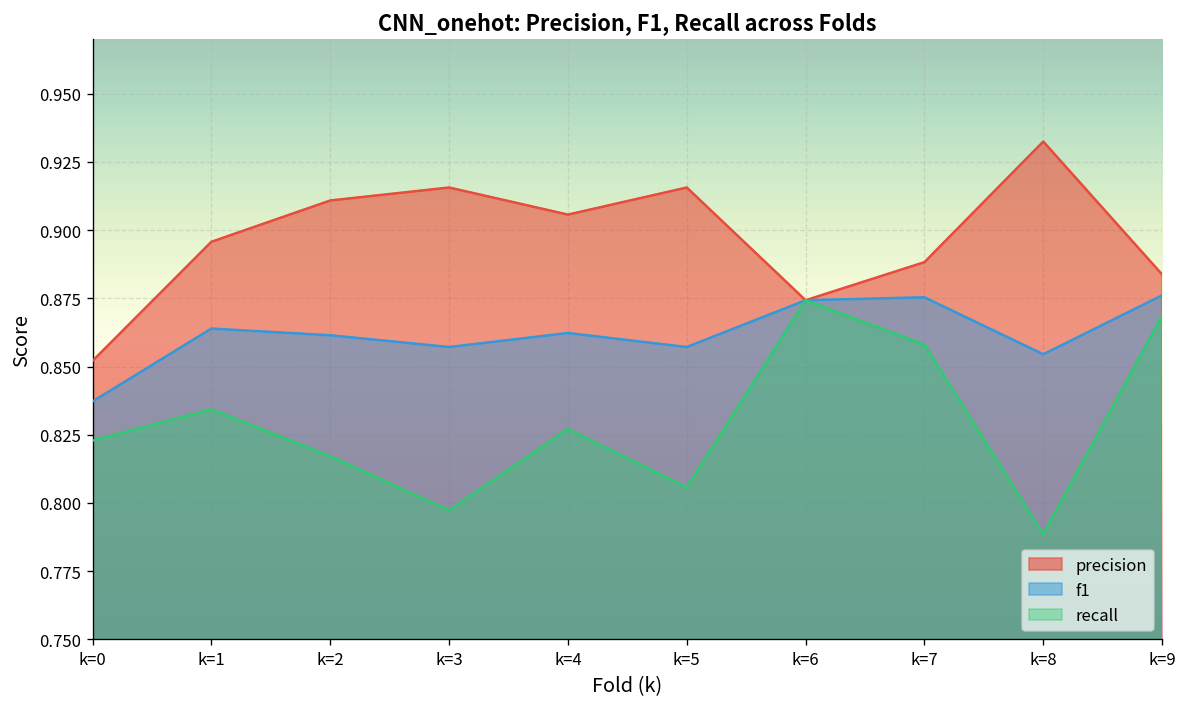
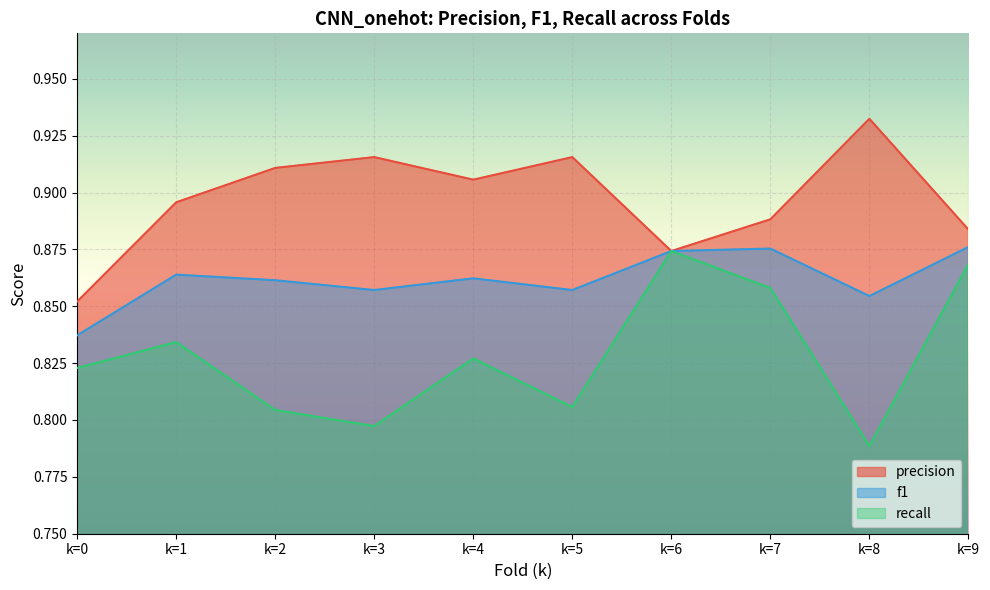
recall, k=2: 0.817 -> 0.804
